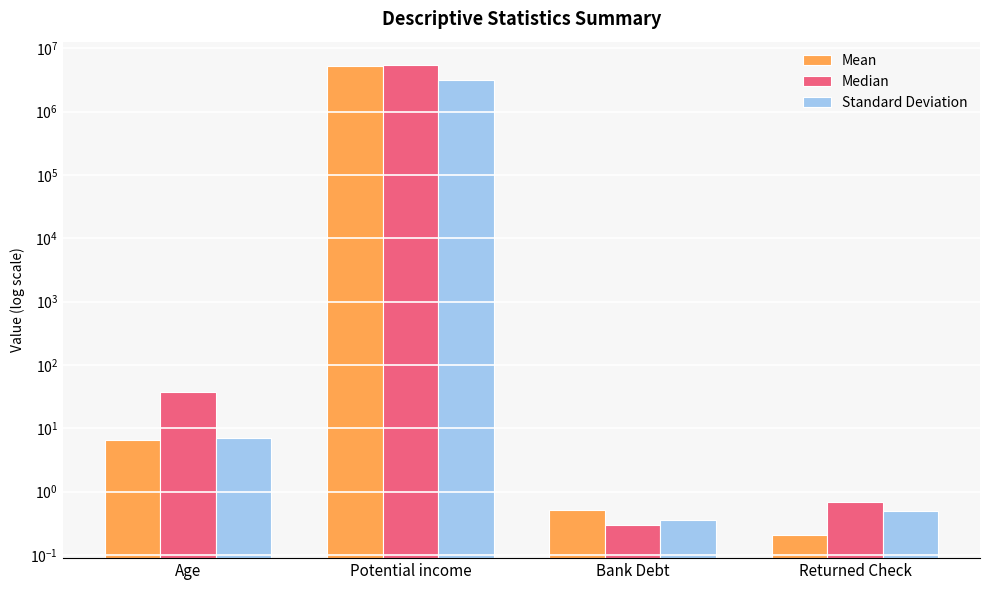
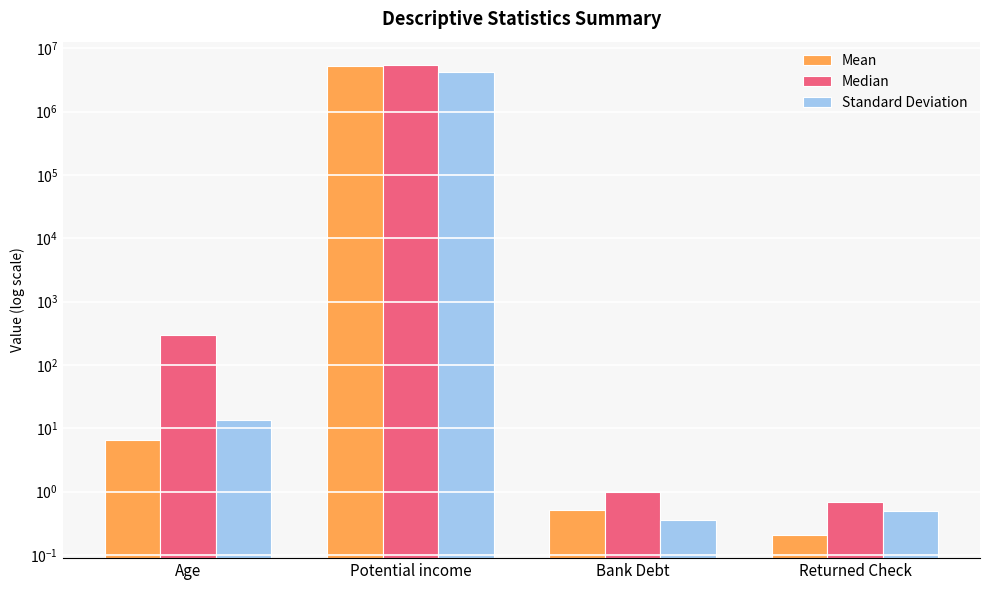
Median, Age: 40 -> 300
Standard Deviation, Age: 7 -> 13
Standard Deviation, Potential income: 3000000 -> 4000000
Median, Bank Debt: 0.3 -> 1.0
